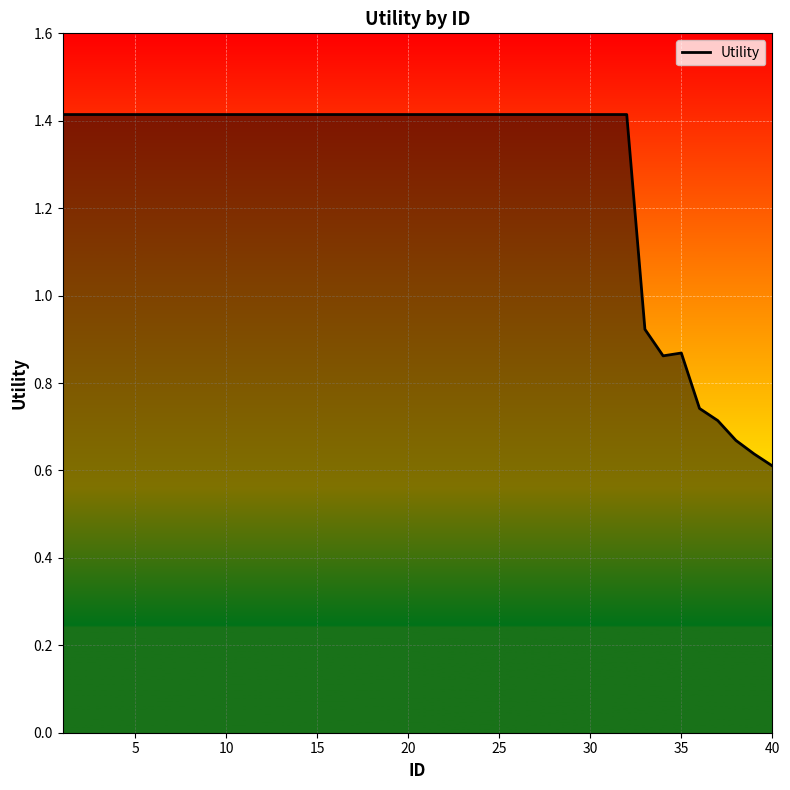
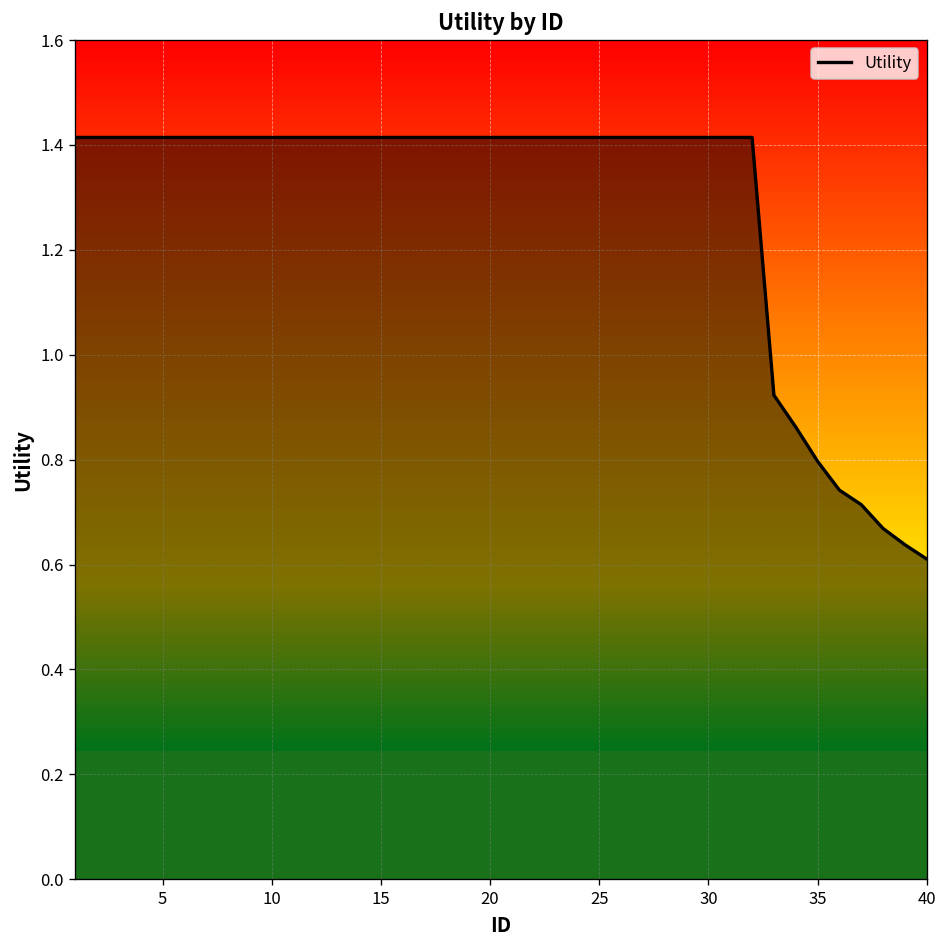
35: 0.87 -> 0.80
